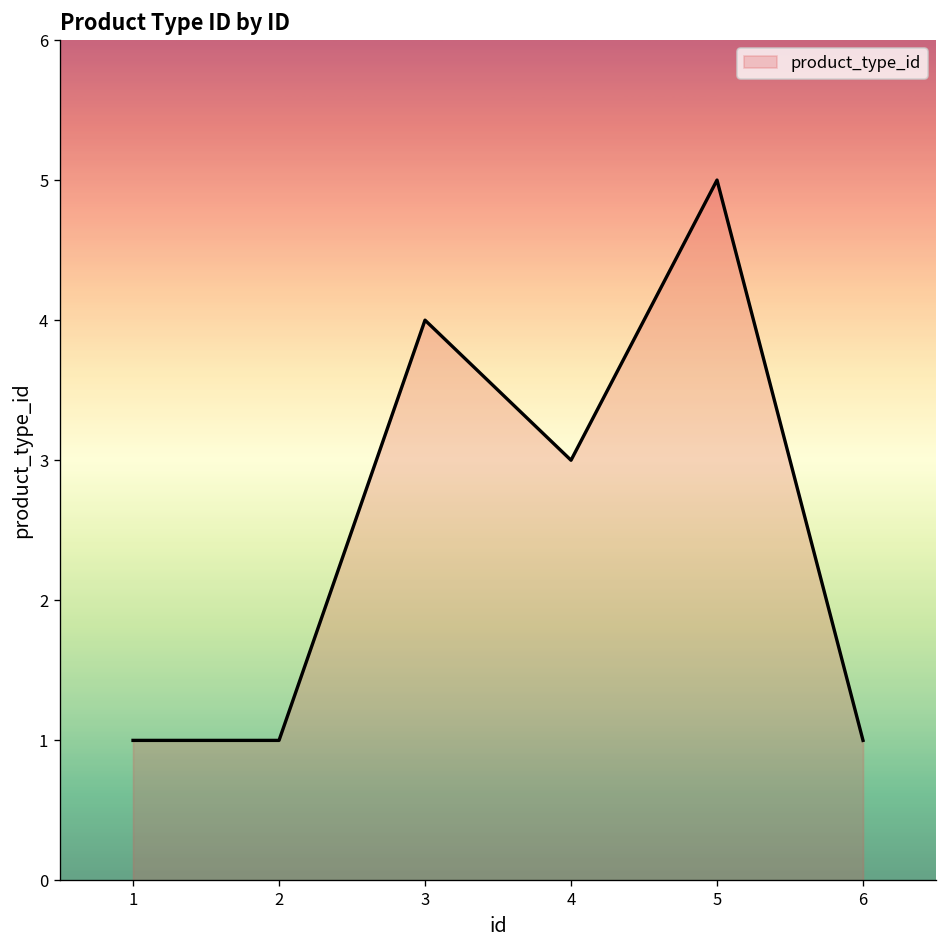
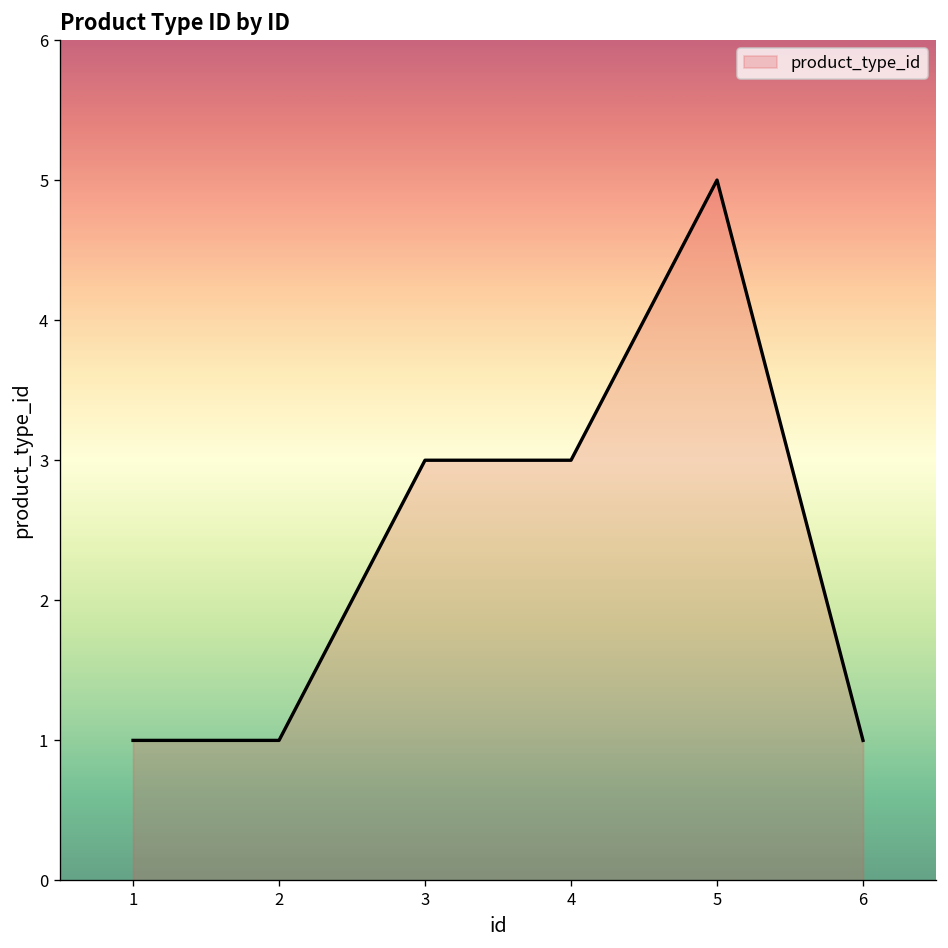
3: 4 -> 3
